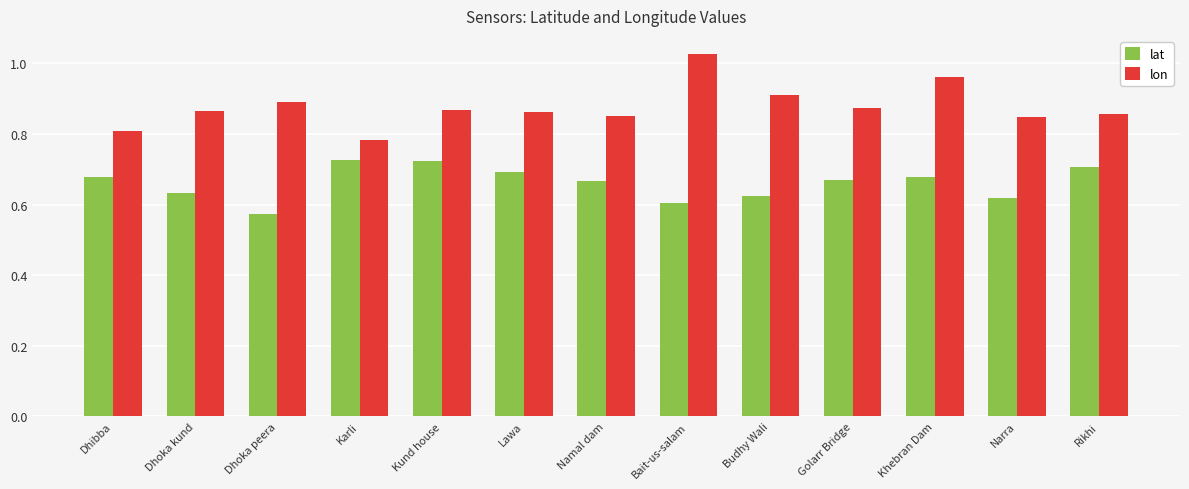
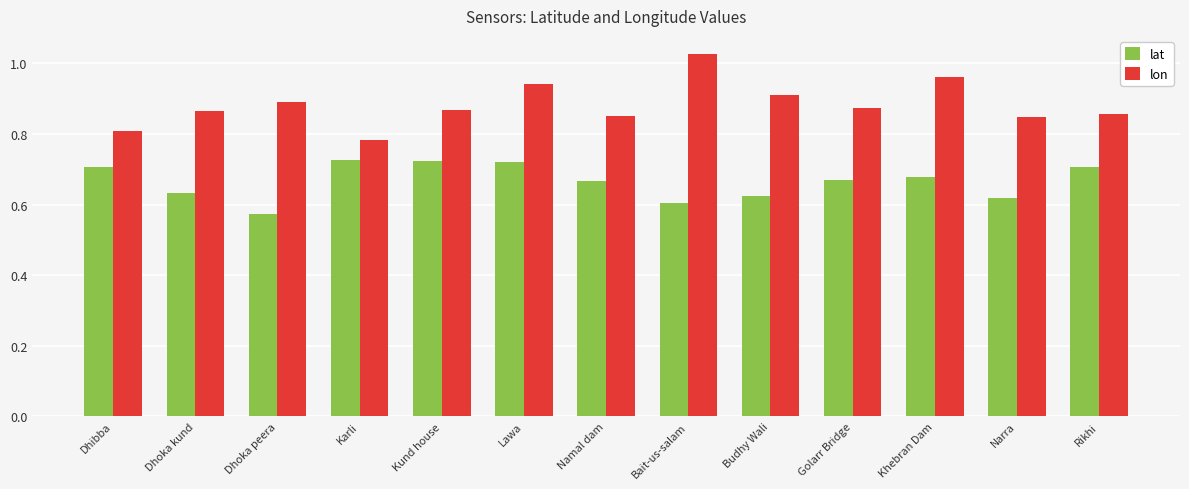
lat, Dhibba: 0.68 -> 0.71
lat, Lawa: 0.69 -> 0.72
lon, Lawa: 0.86 -> 0.94
